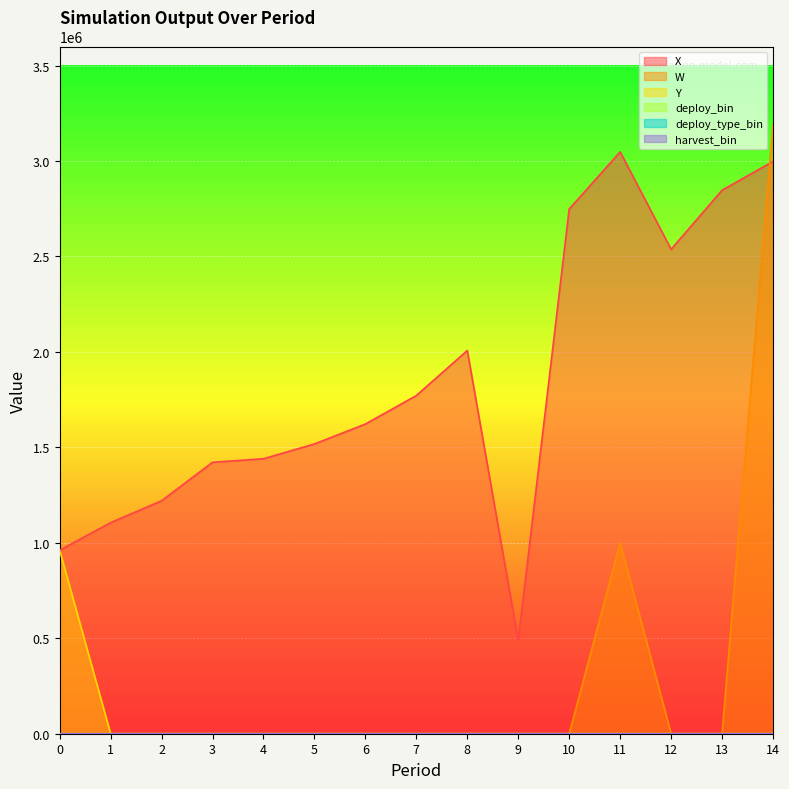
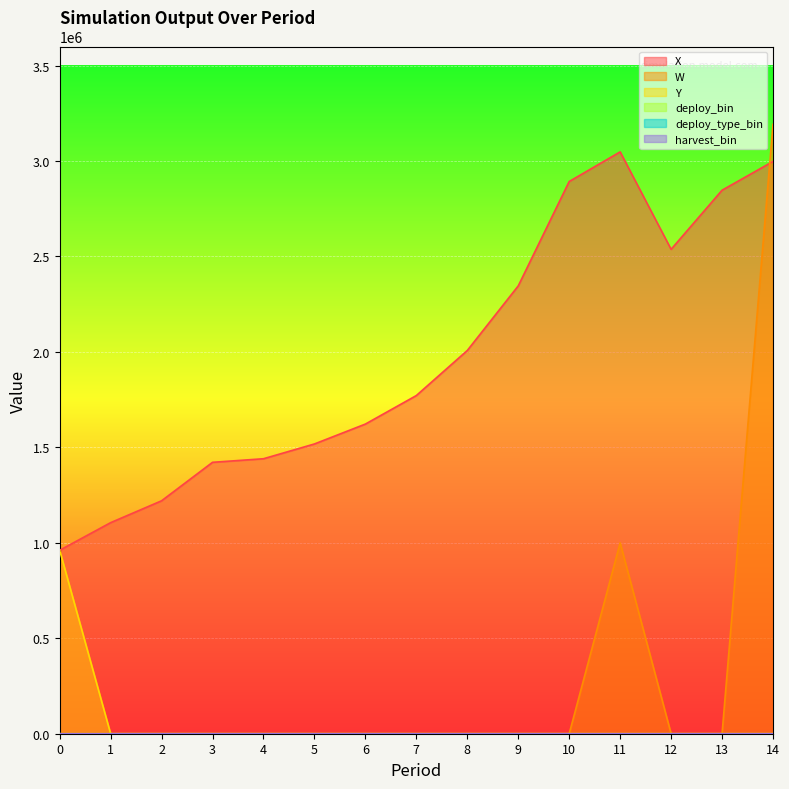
X, 9: 490000 -> 2350000
X, 10: 2750000 -> 2890000
